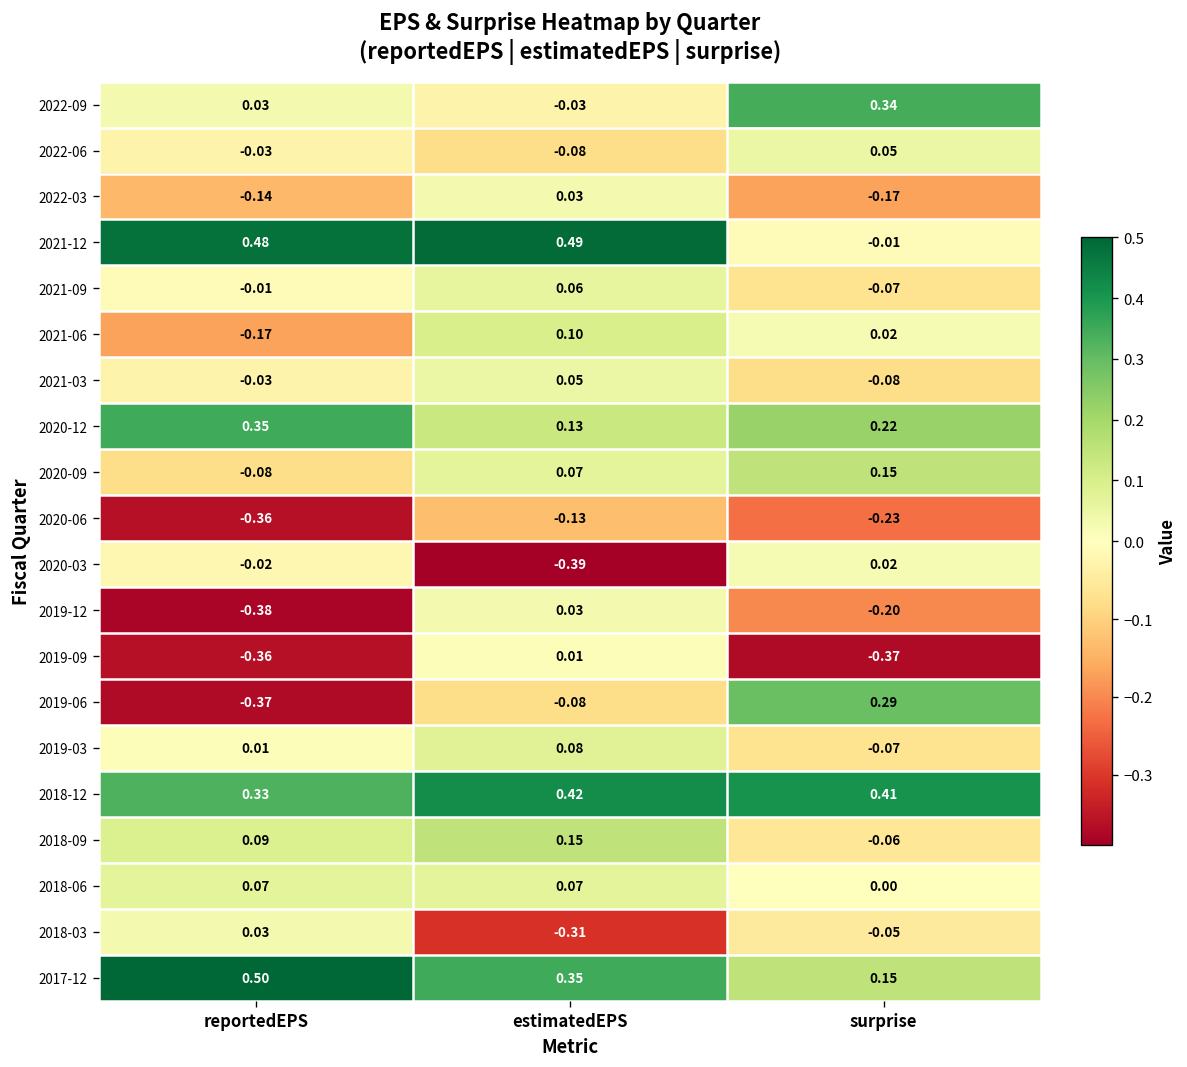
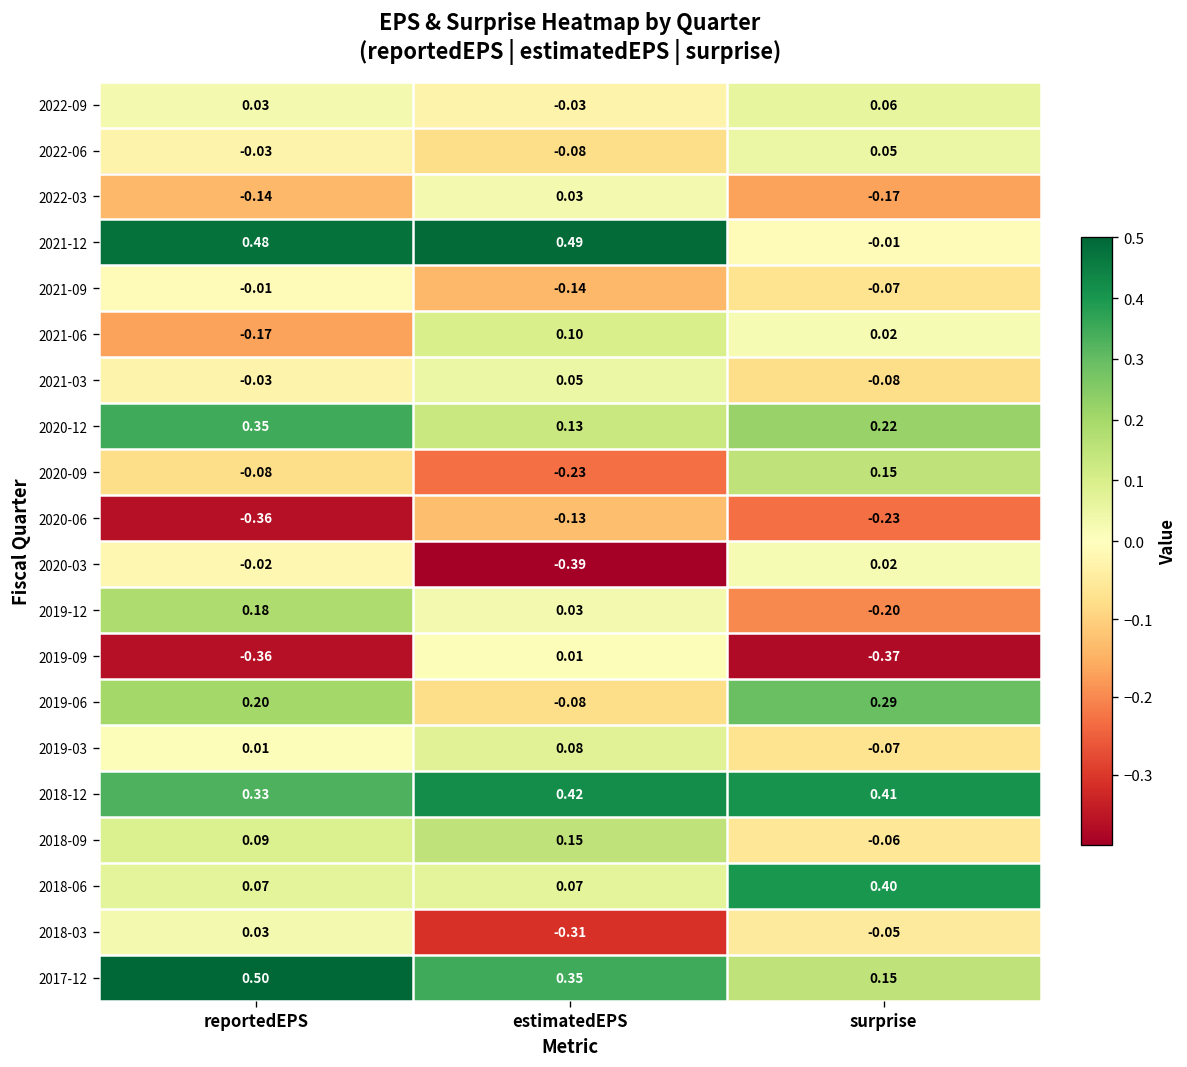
2022-09, surprise: 0.34 -> 0.06
2021-09, estimatedEPS: 0.06 -> -0.14
2020-09, estimatedEPS: 0.07 -> -0.23
2019-12, reportedEPS: -0.38 -> 0.18
2019-06, reportedEPS: -0.37 -> 0.20
2018-06, surprise: 0.00 -> 0.40
